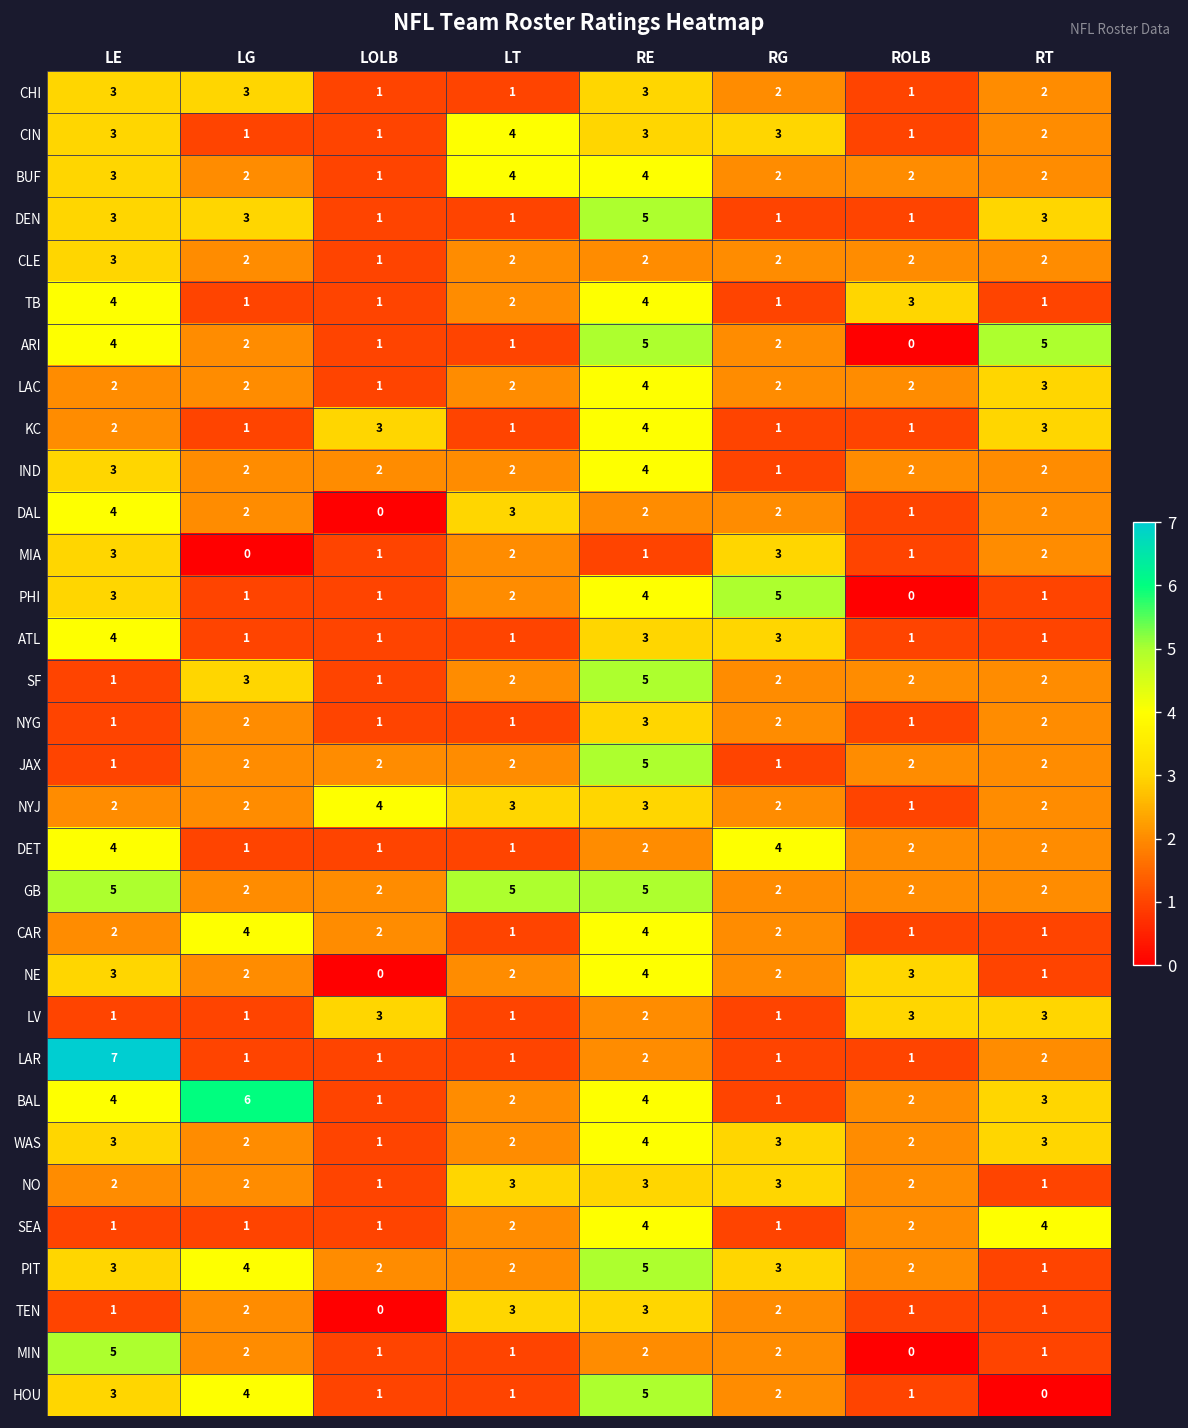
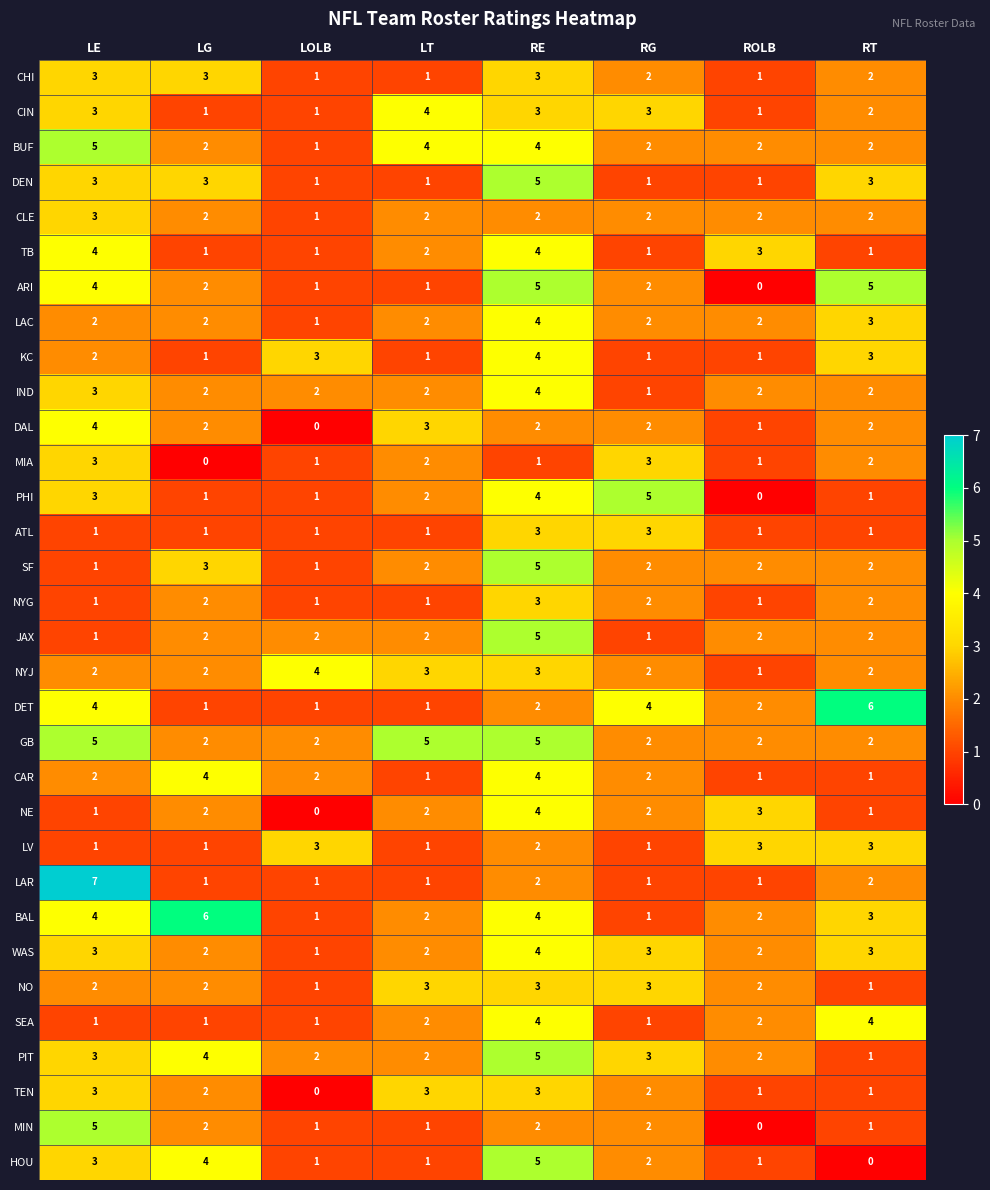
BUF, LE: 3 -> 5
ATL, LE: 4 -> 1
DET, RT: 2 -> 6
NE, LE: 3 -> 1
TEN, LE: 1 -> 3
